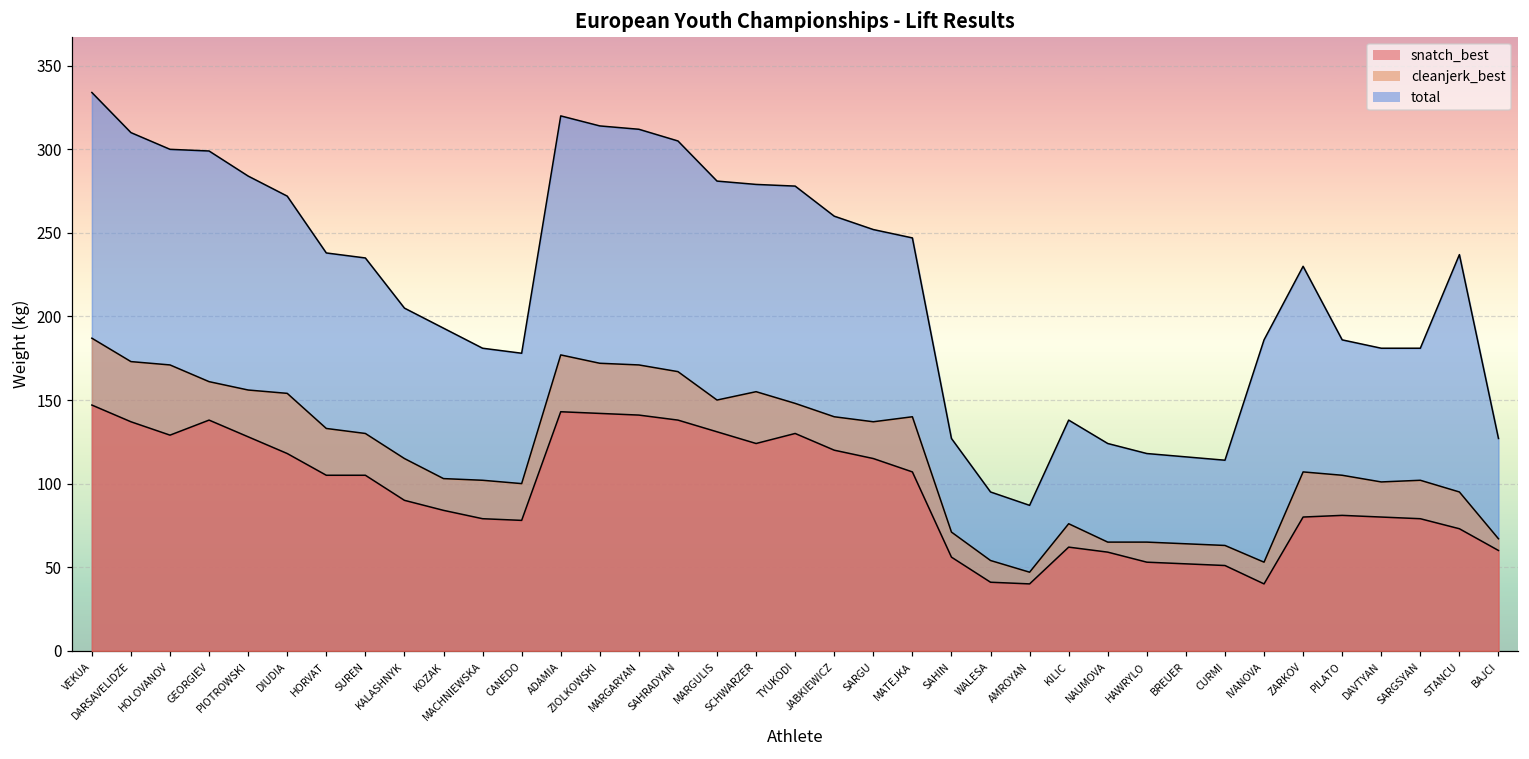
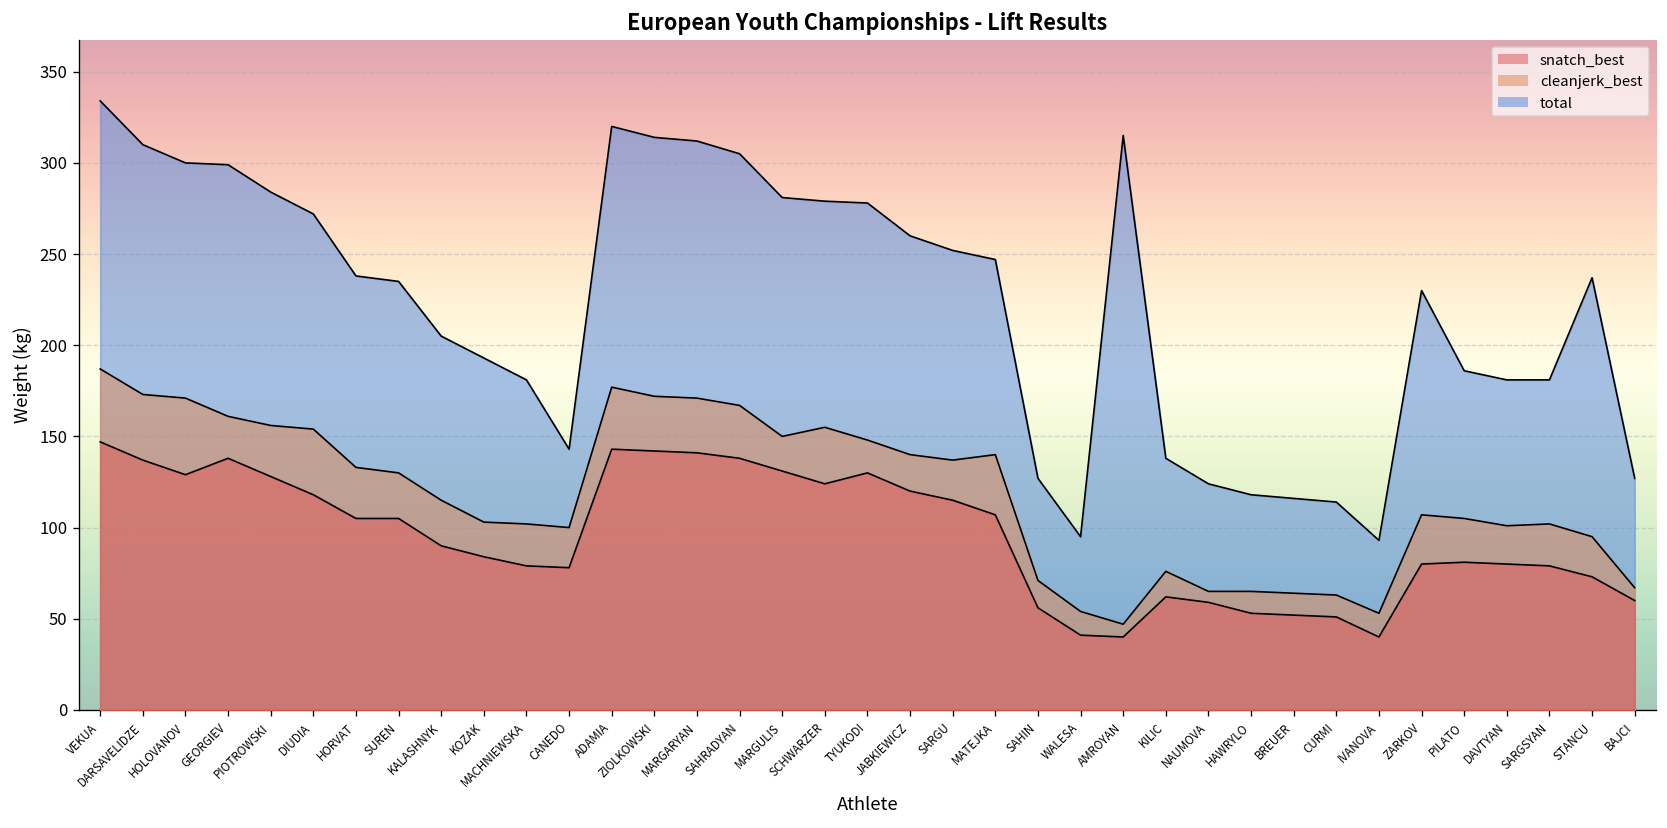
total, CANEDO: 178 -> 143
total, AMROYAN: 87 -> 315
total, IVANOVA: 186 -> 93
